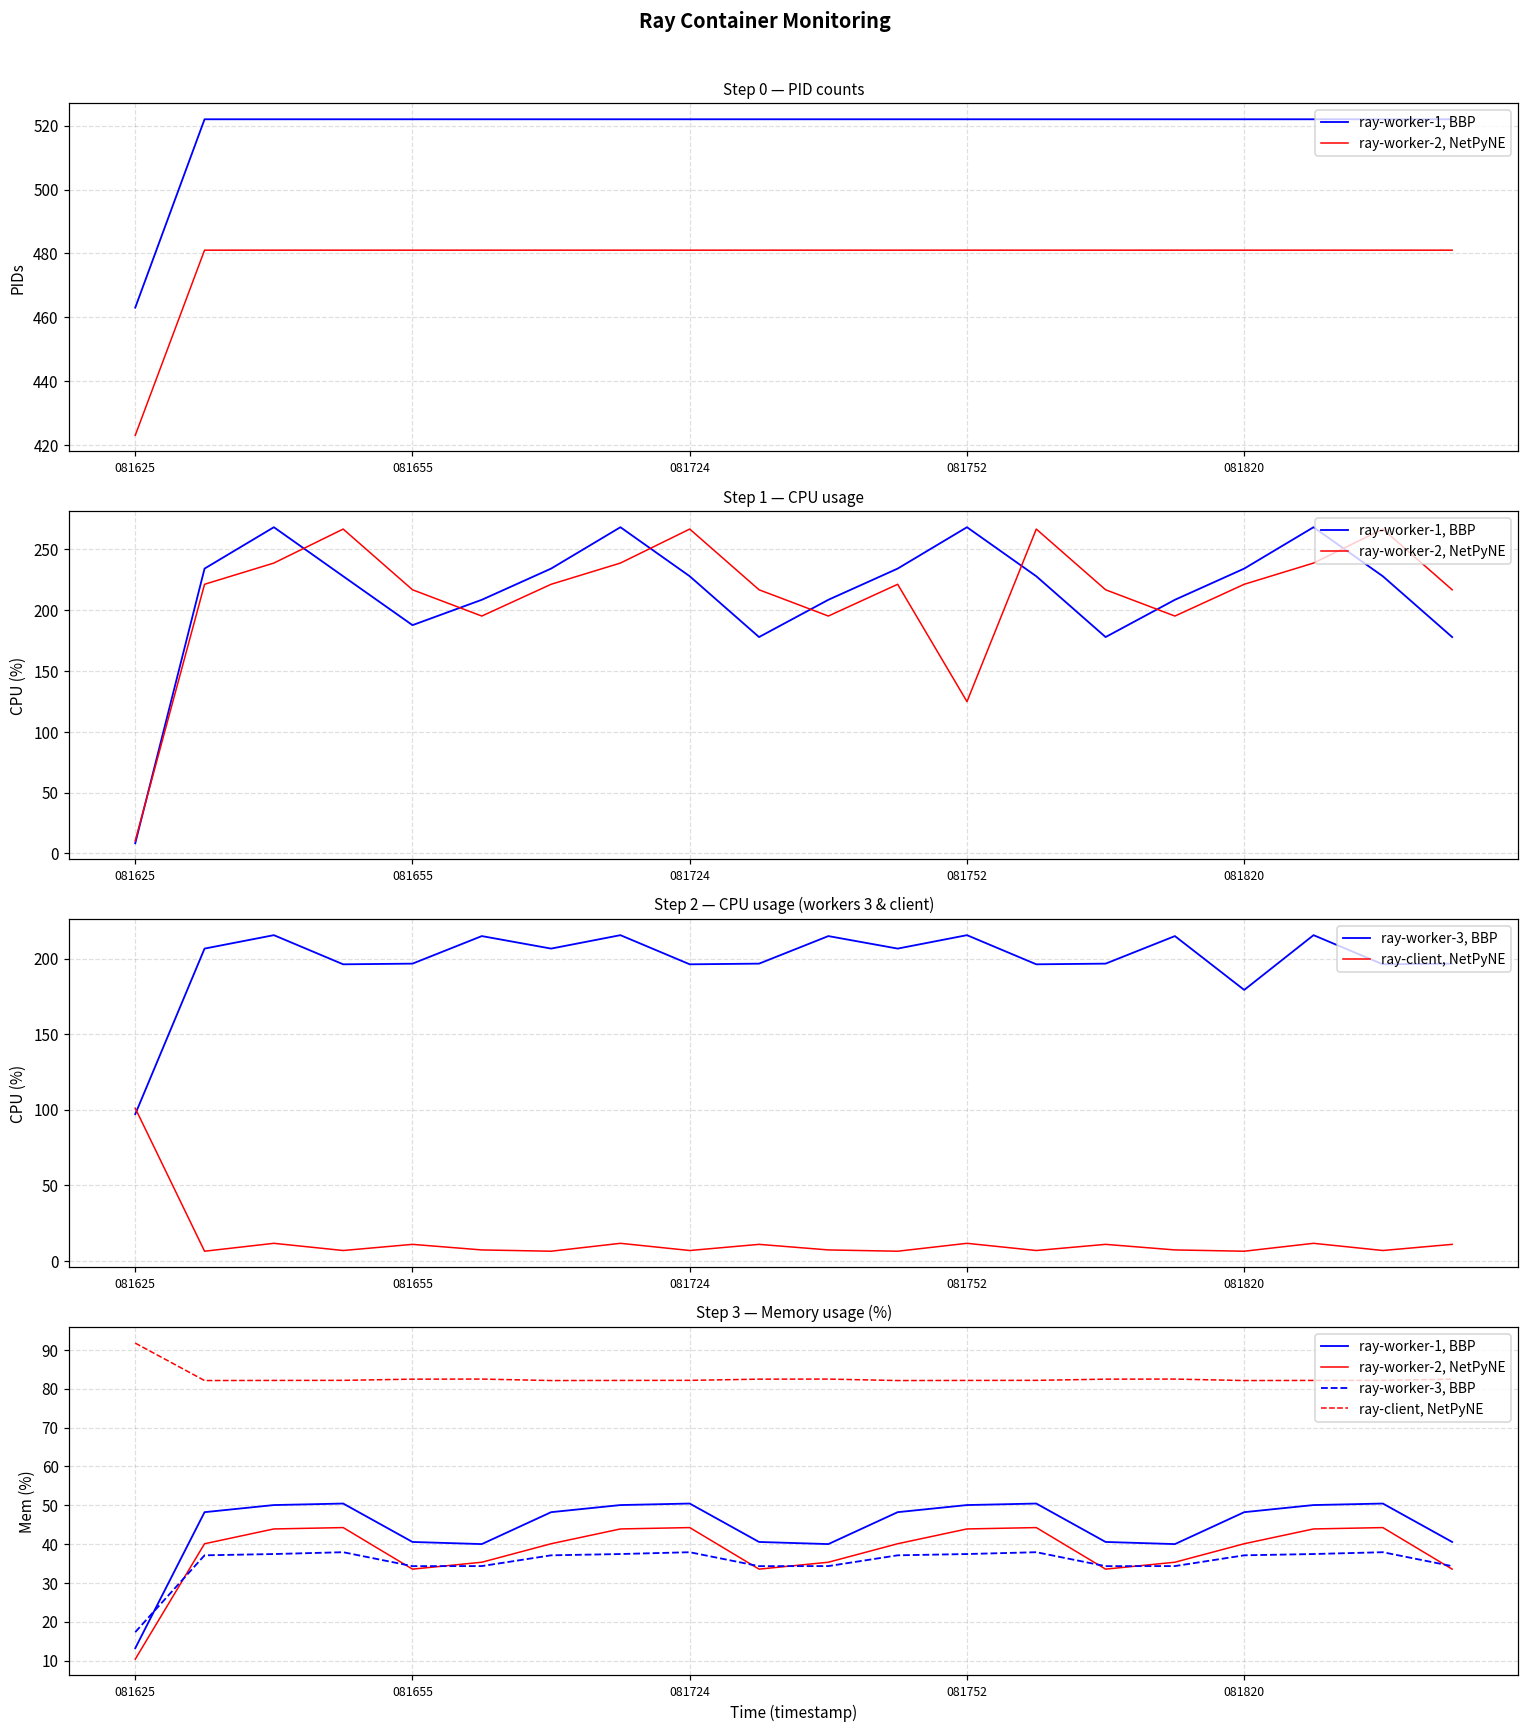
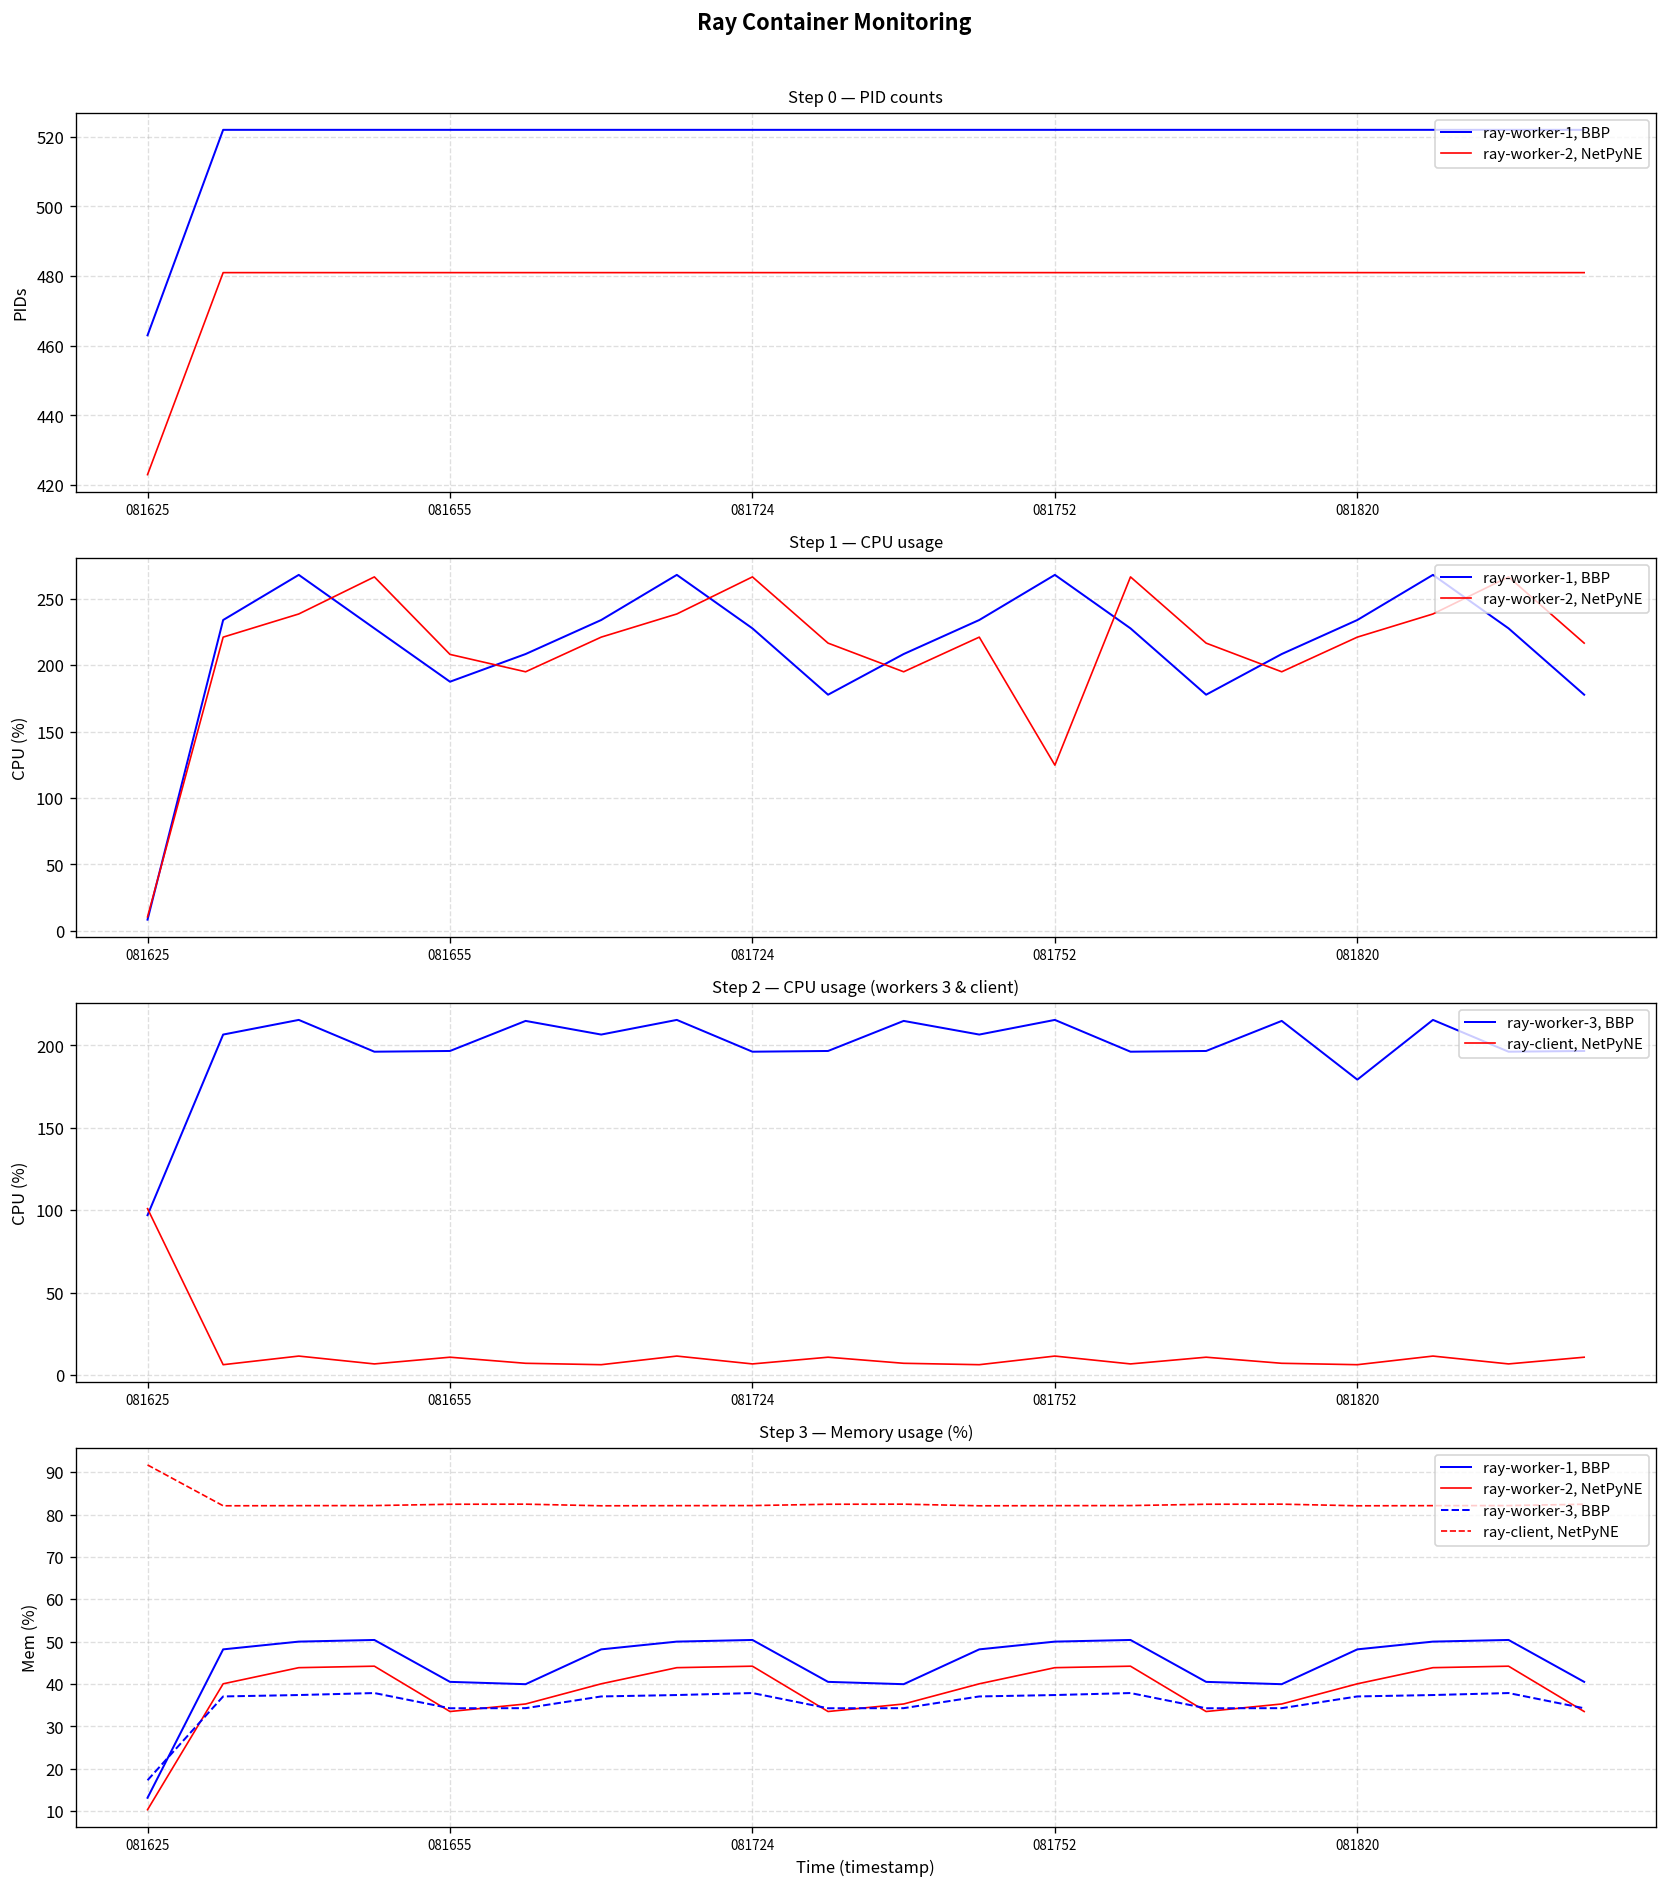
Step 1 — CPU usage, ray-worker-2, NetPyNE, 081655: 217 -> 208
